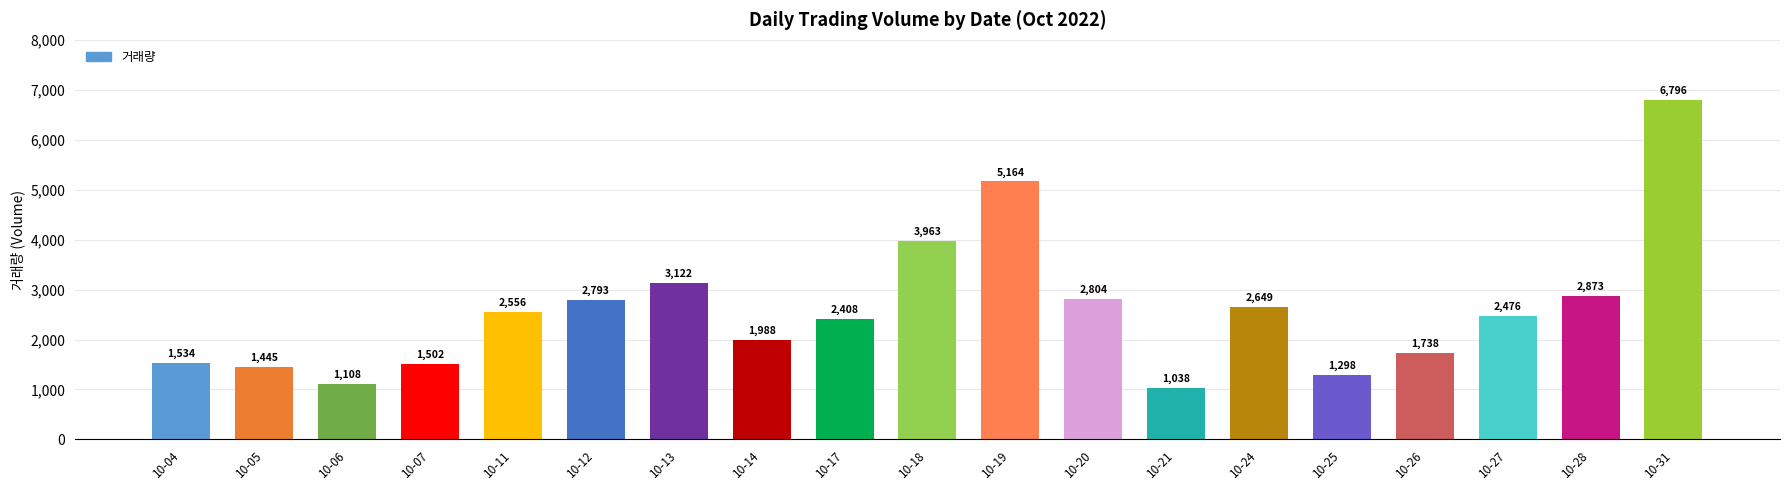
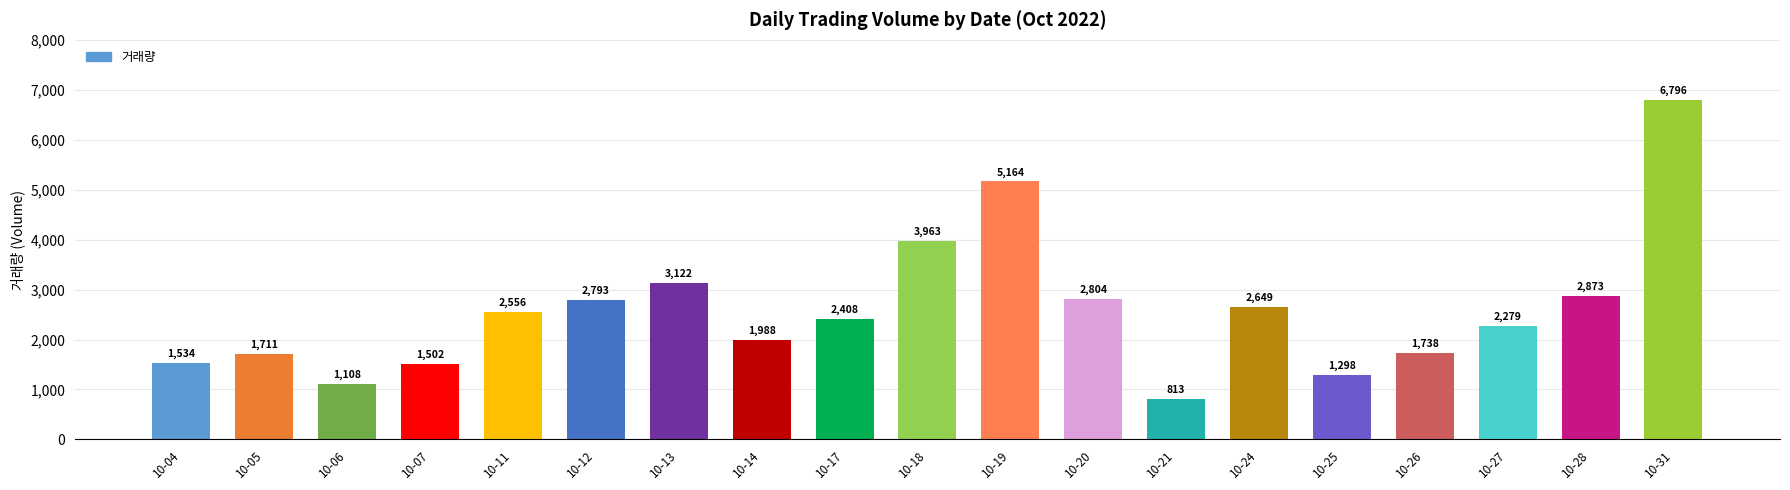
10-05: 1,445 -> 1,711
10-21: 1,038 -> 813
10-27: 2,476 -> 2,279
